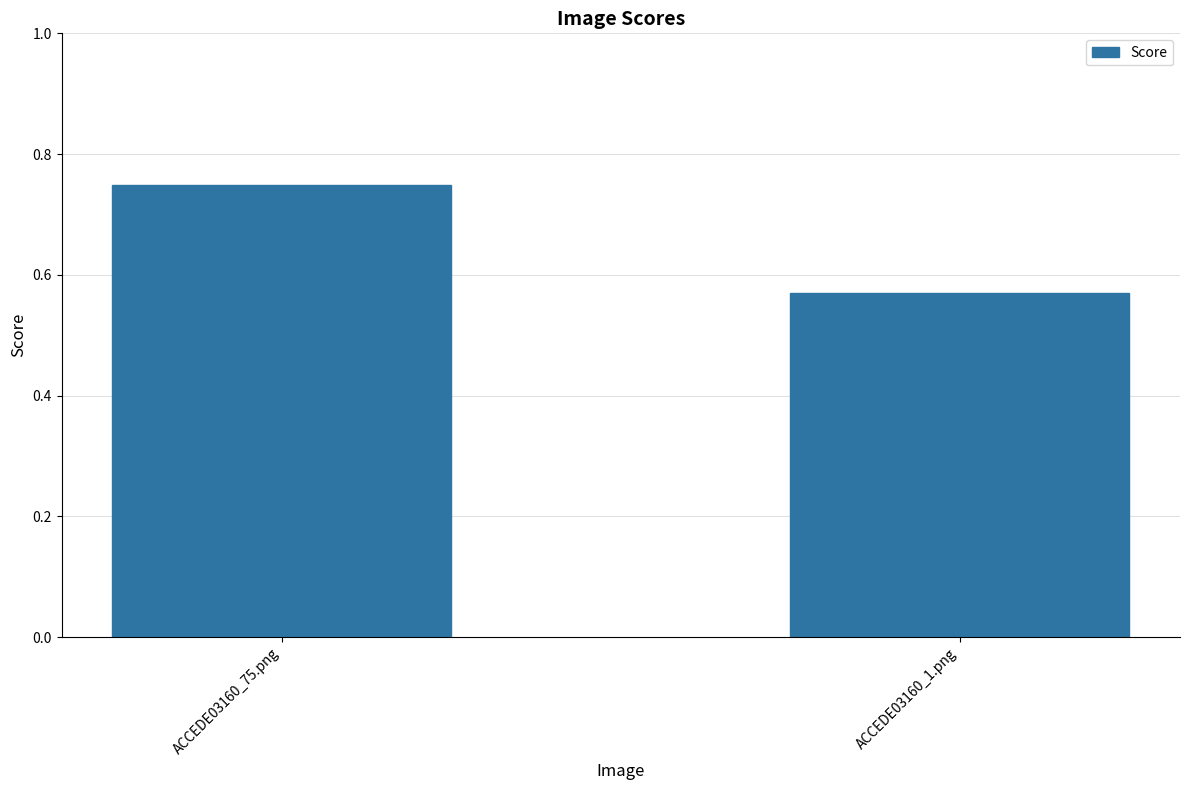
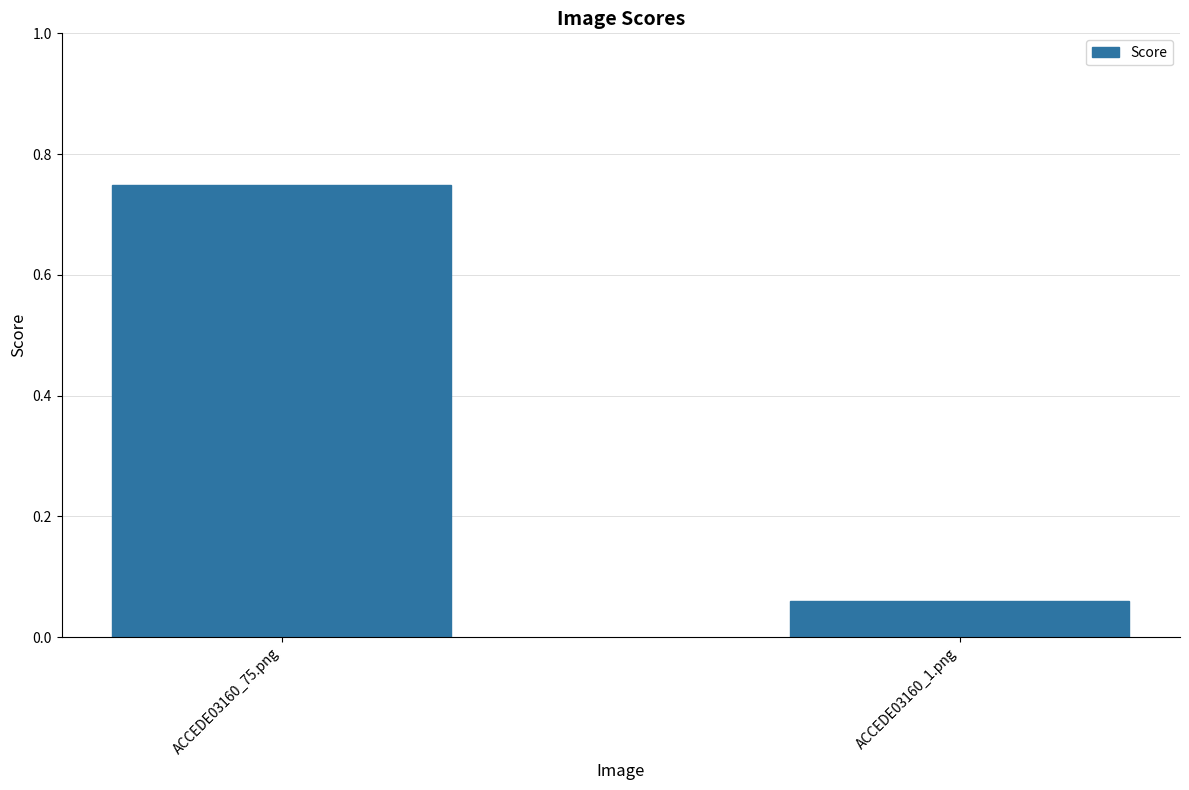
ACCEDE03160_1.png: 0.57 -> 0.06
